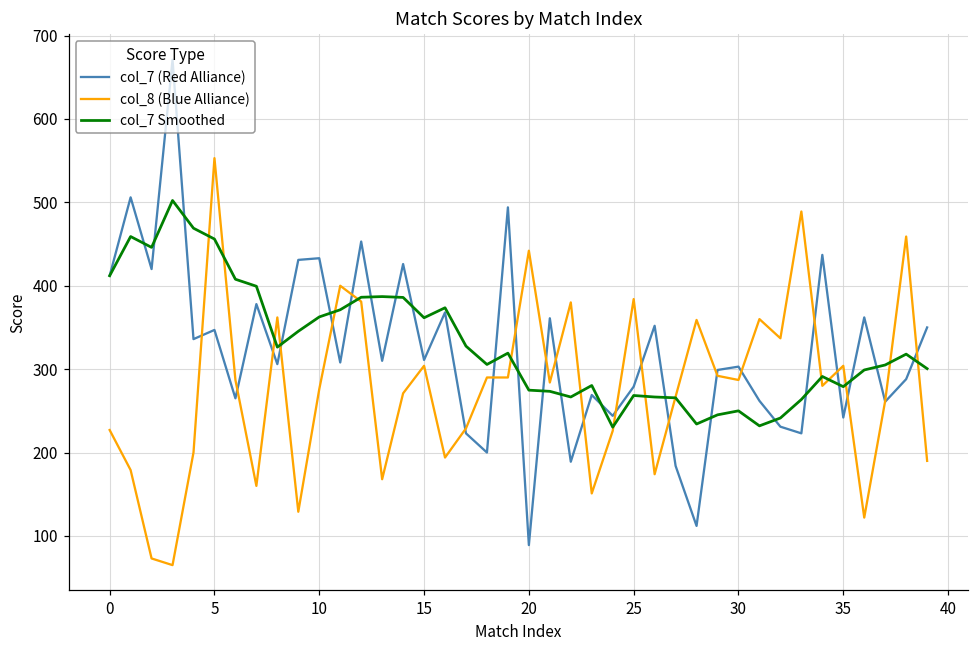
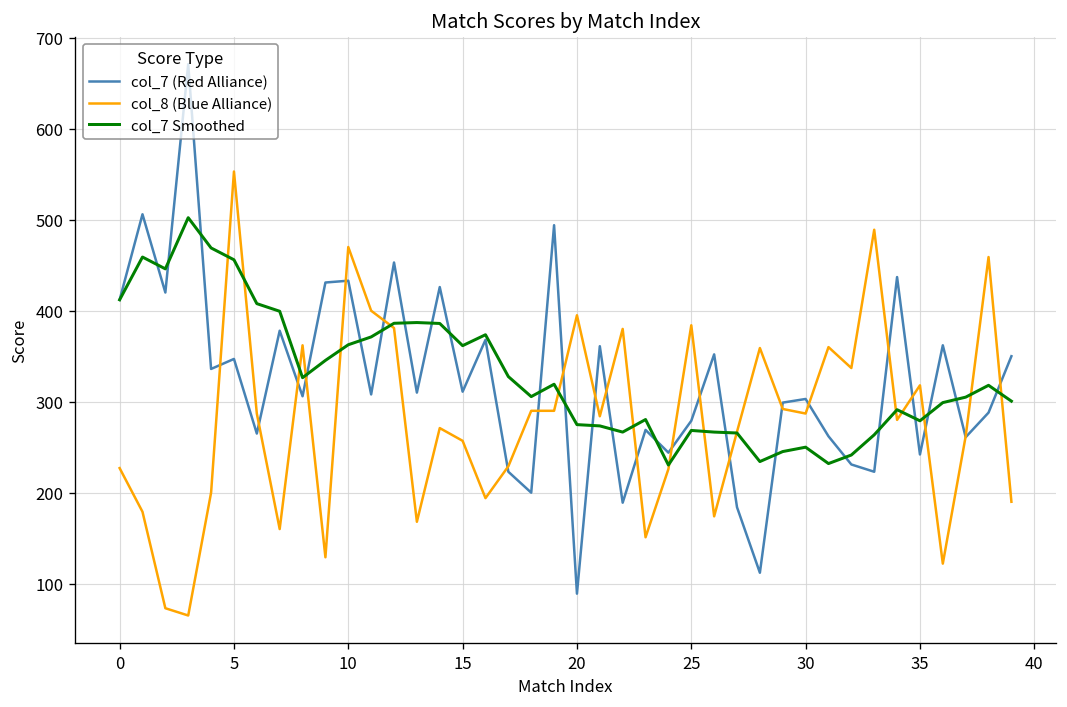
col_8 (Blue Alliance), 10: 280 -> 470
col_8 (Blue Alliance), 15: 300 -> 260
col_8 (Blue Alliance), 20: 440 -> 400
col_8 (Blue Alliance), 35: 300 -> 320
